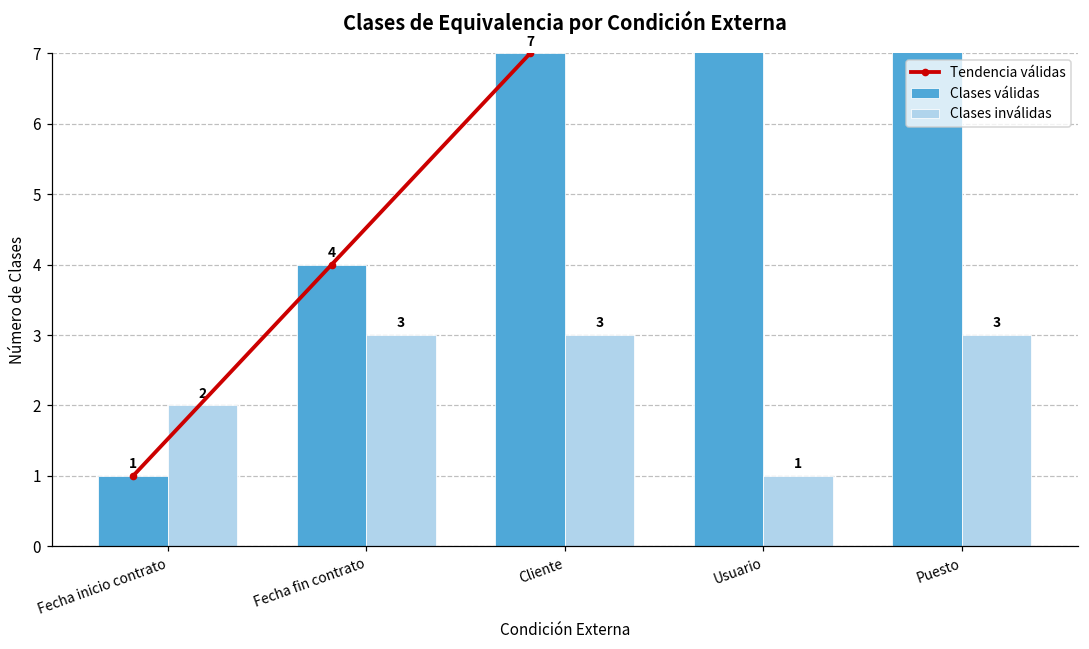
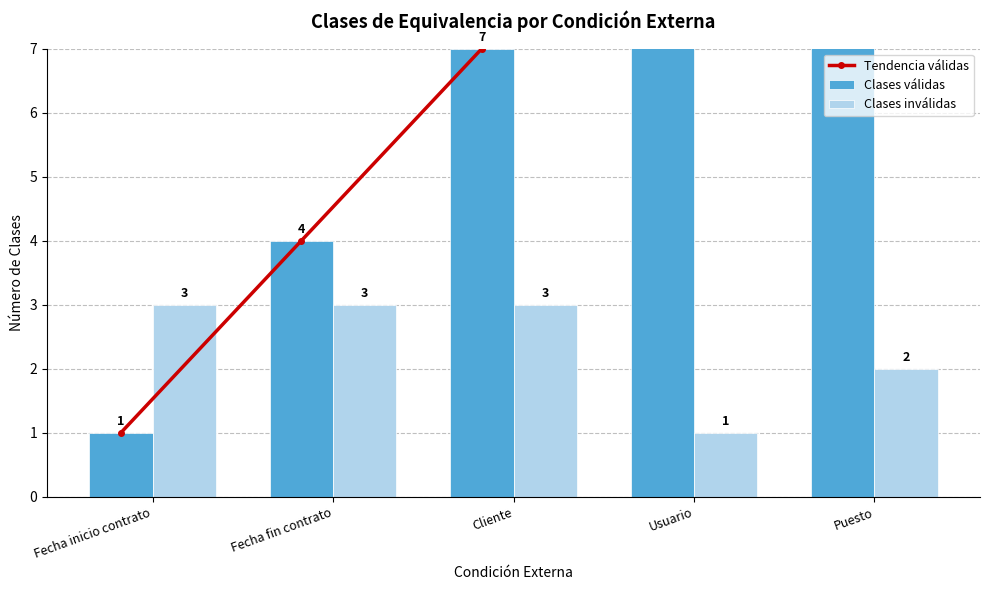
Clases inválidas, Fecha inicio contrato: 2 -> 3
Clases inválidas, Puesto: 3 -> 2
